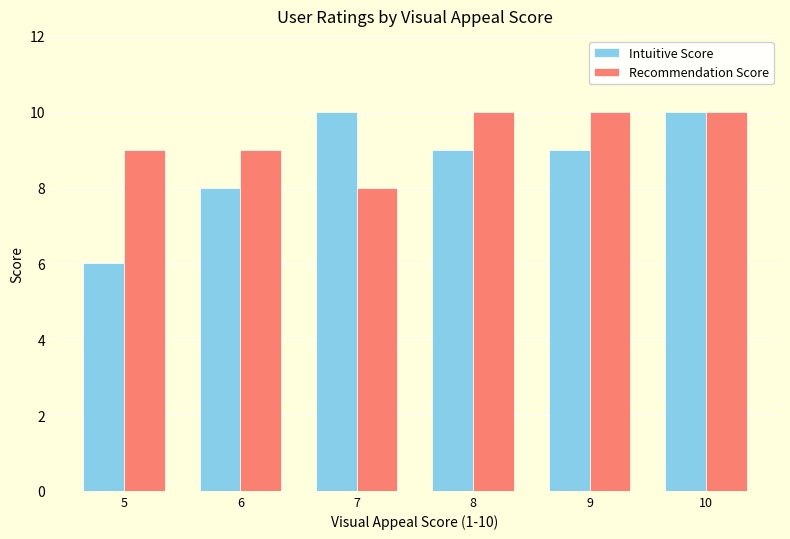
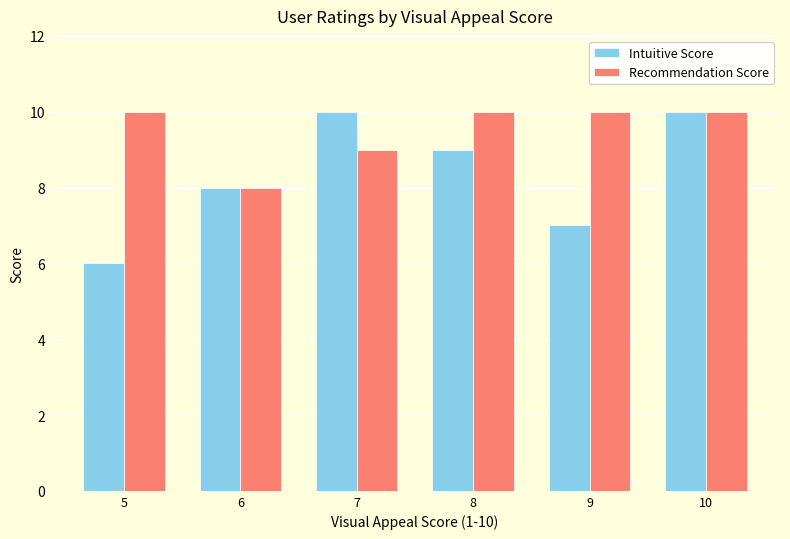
Recommendation Score, 5: 9 -> 10
Recommendation Score, 6: 9 -> 8
Recommendation Score, 7: 8 -> 9
Intuitive Score, 9: 9 -> 7
